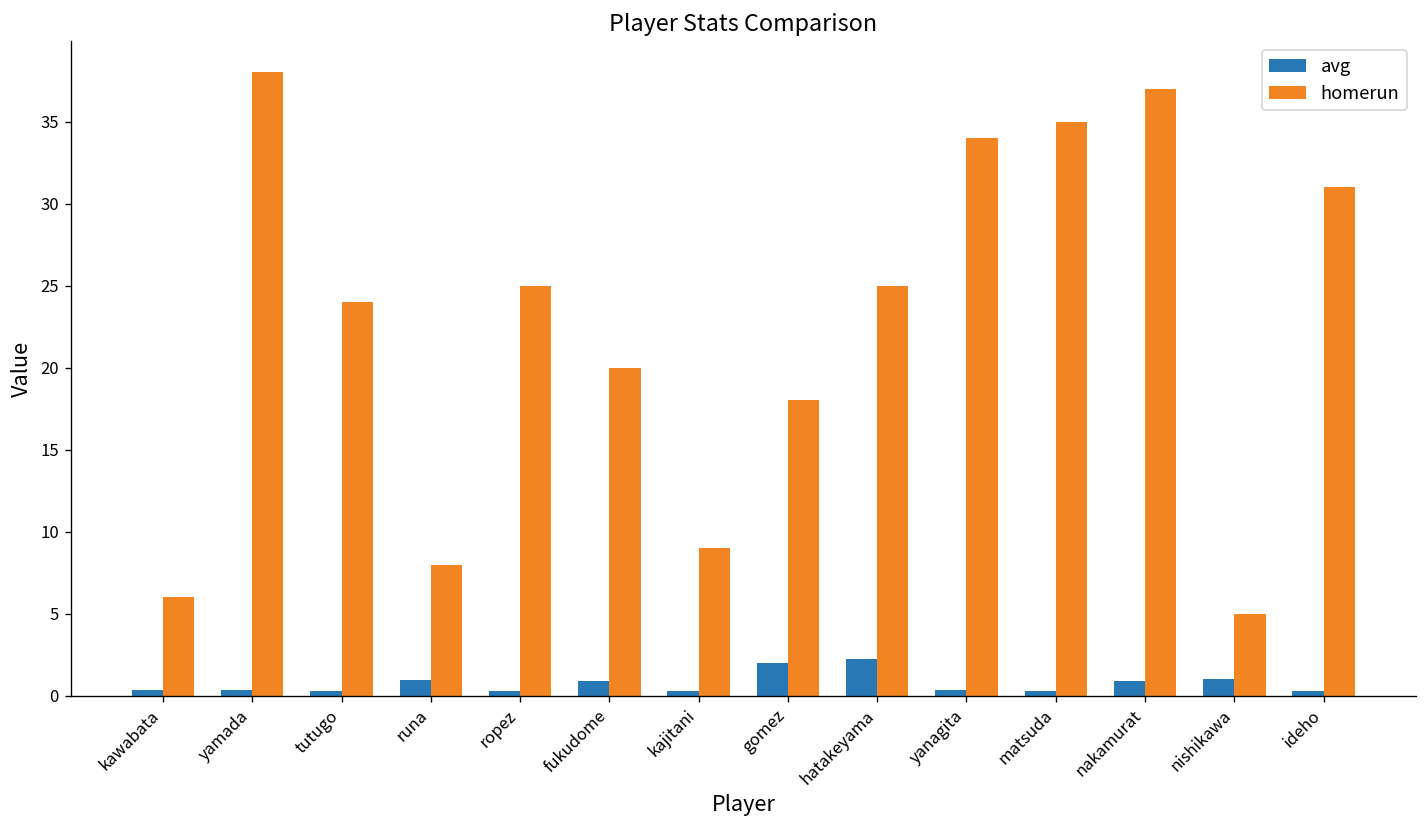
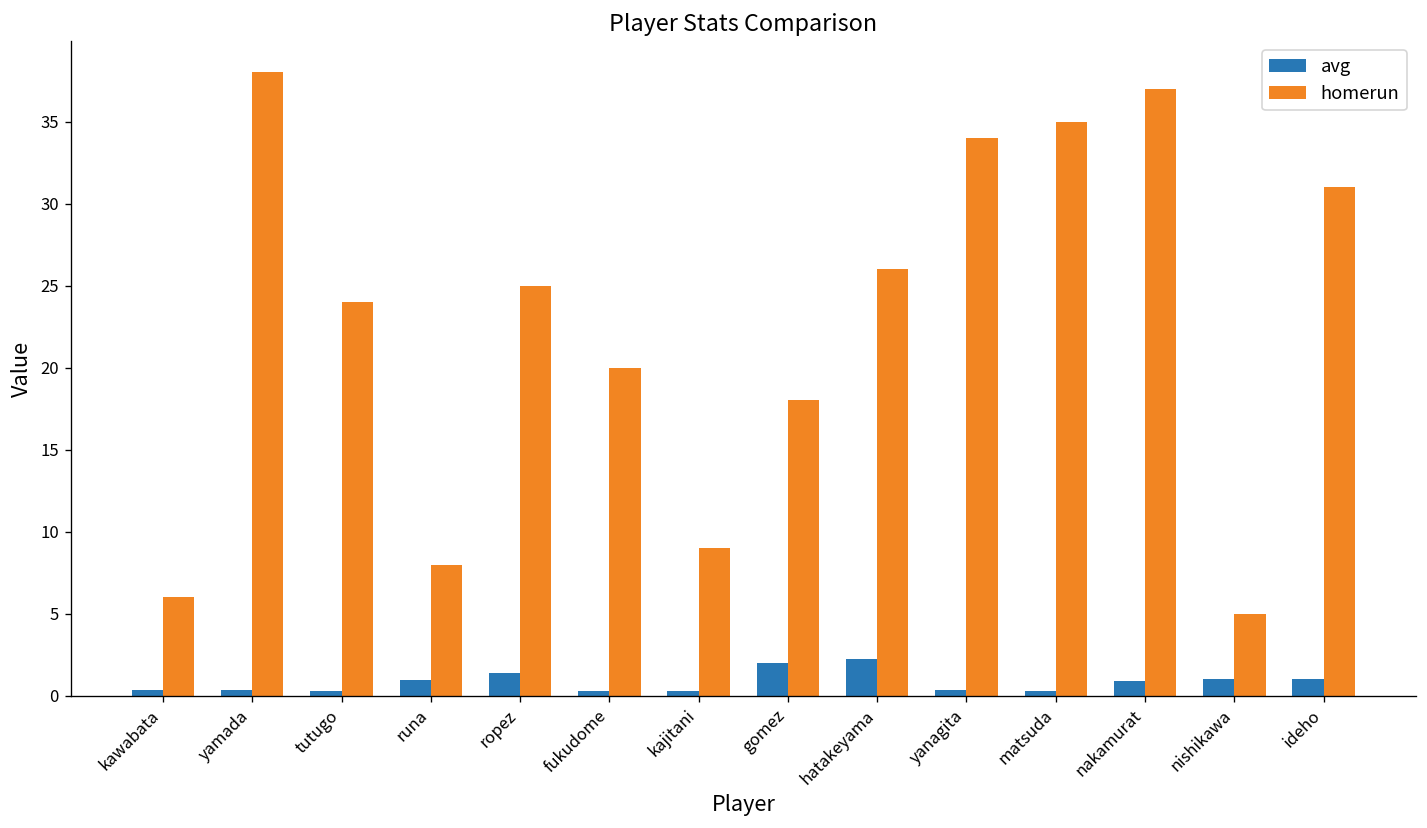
avg, ropez: 0.3 -> 1.4
avg, fukudome: 0.9 -> 0.3
homerun, hatakeyama: 25 -> 26
avg, ideho: 0.3 -> 1.0
